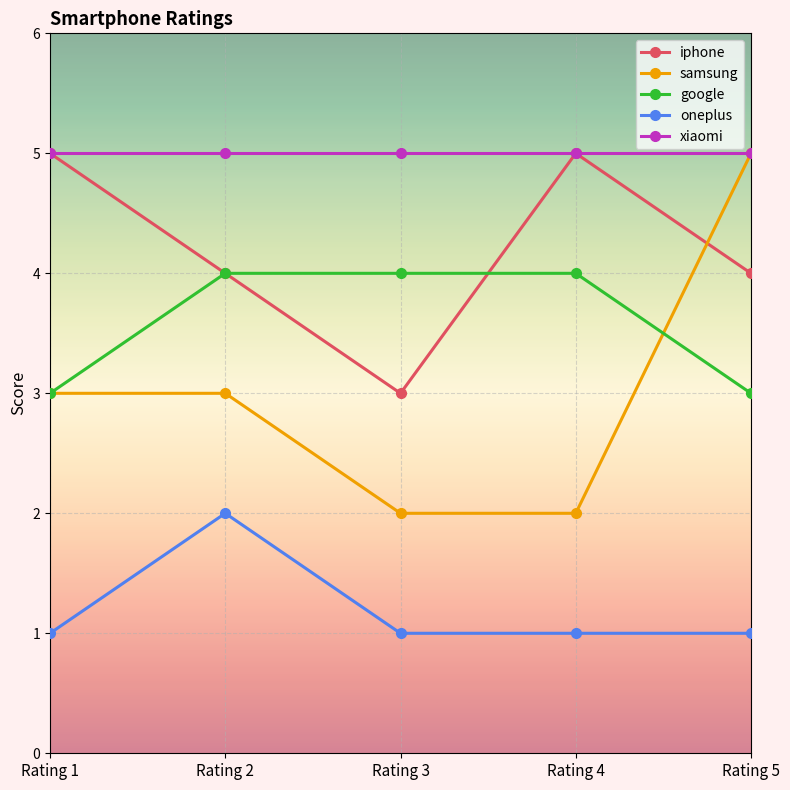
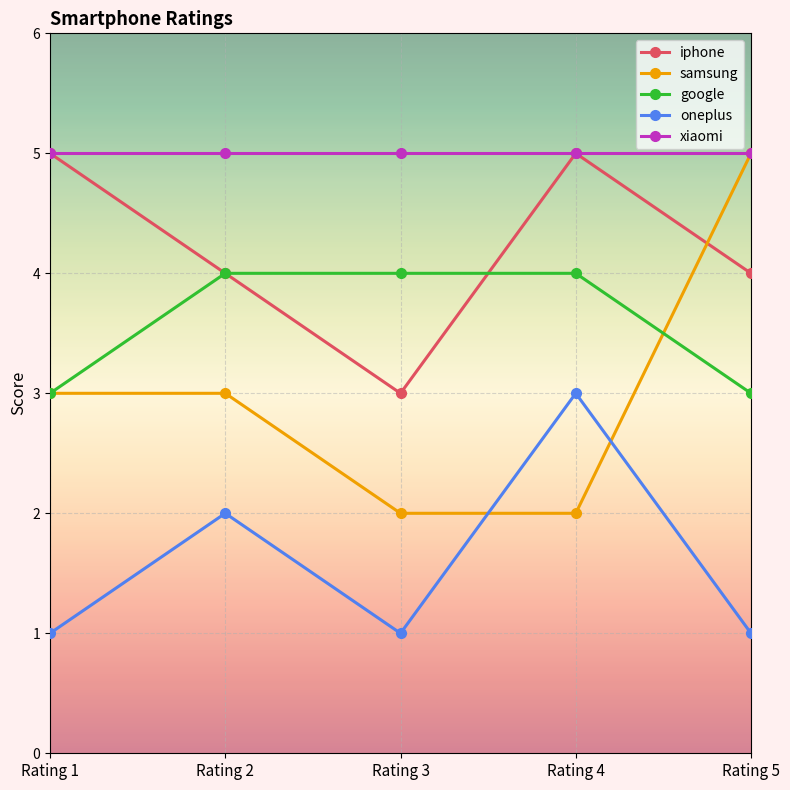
oneplus, Rating 4: 1 -> 3
